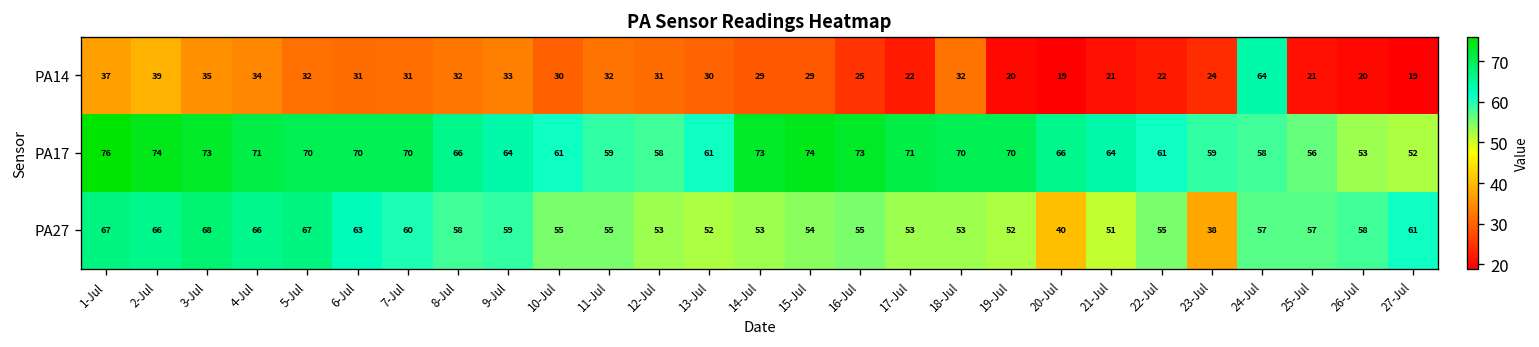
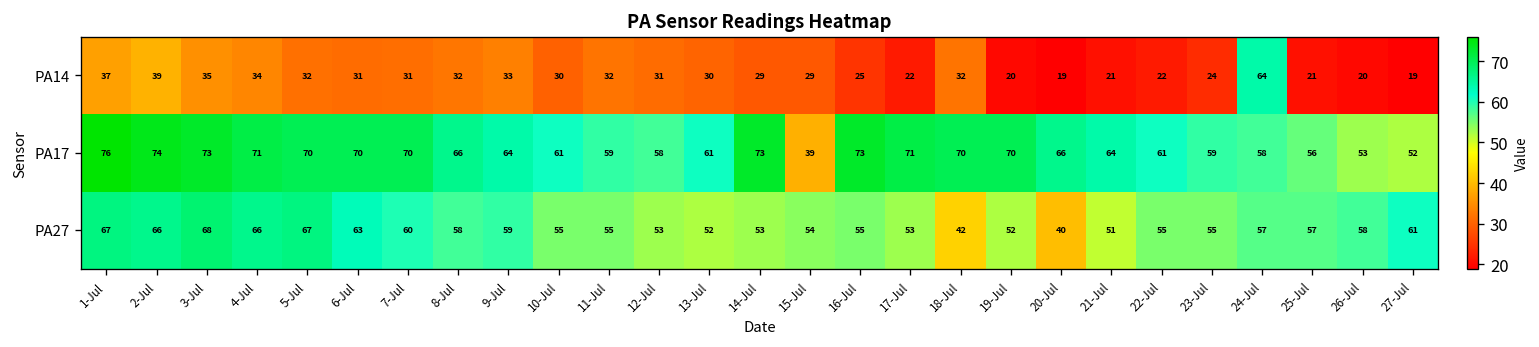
PA17, 15-Jul: 74 -> 39
PA27, 18-Jul: 53 -> 42
PA27, 23-Jul: 38 -> 55
